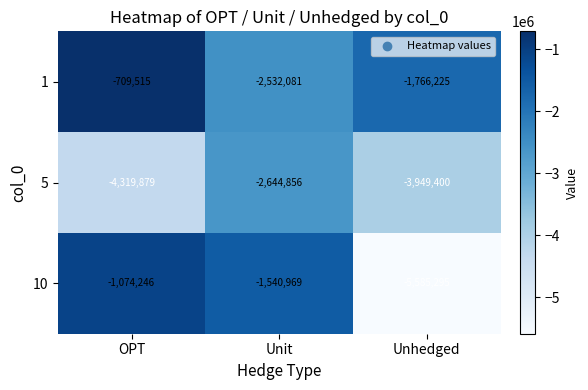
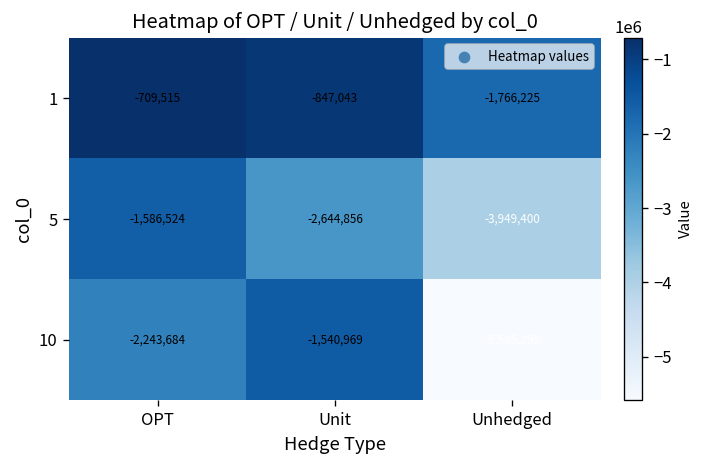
1, Unit: -2,532,081 -> -847,043
5, OPT: -4,319,879 -> -1,586,524
10, OPT: -1,074,246 -> -2,243,684
